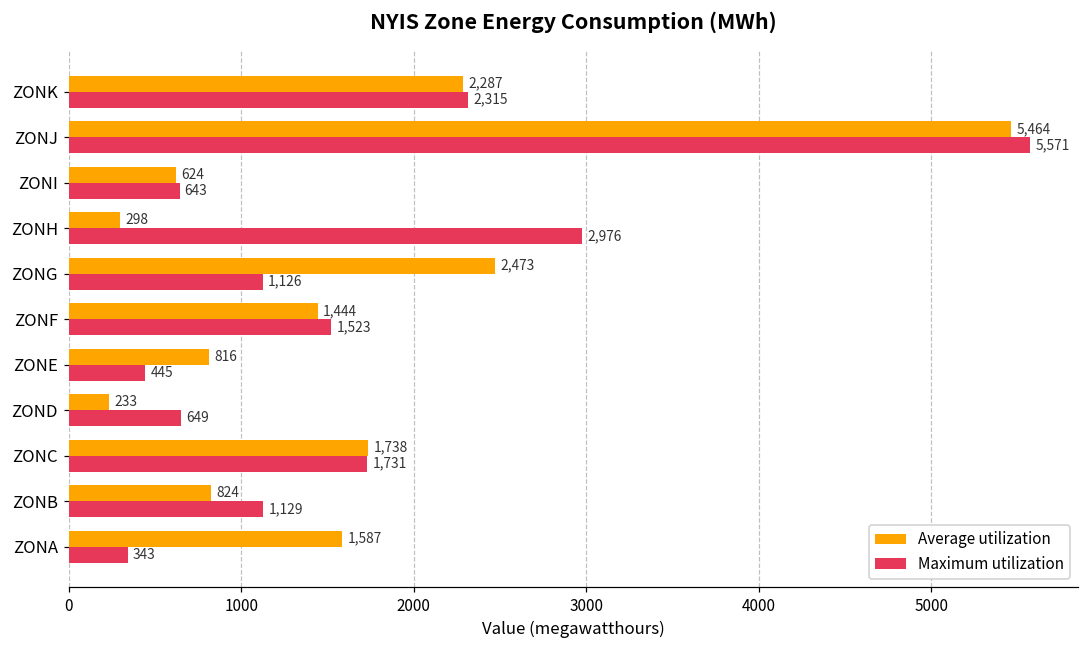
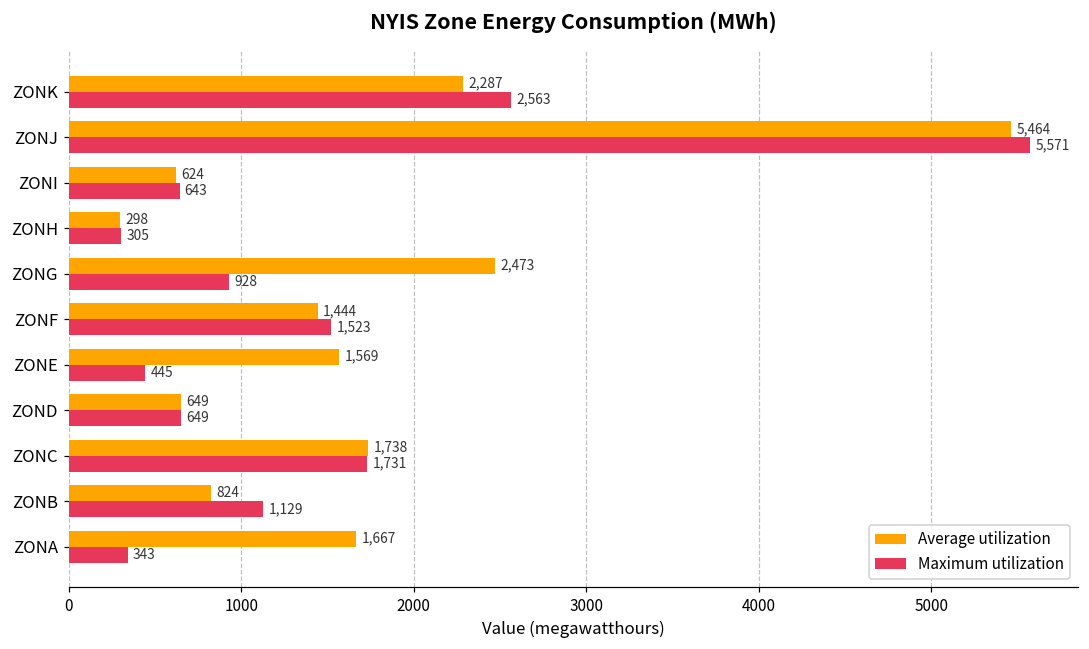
Maximum utilization, ZONK: 2,315 -> 2,563
Maximum utilization, ZONH: 2,976 -> 305
Maximum utilization, ZONG: 1,126 -> 928
Average utilization, ZONE: 816 -> 1,569
Average utilization, ZOND: 233 -> 649
Average utilization, ZONA: 1,587 -> 1,667
